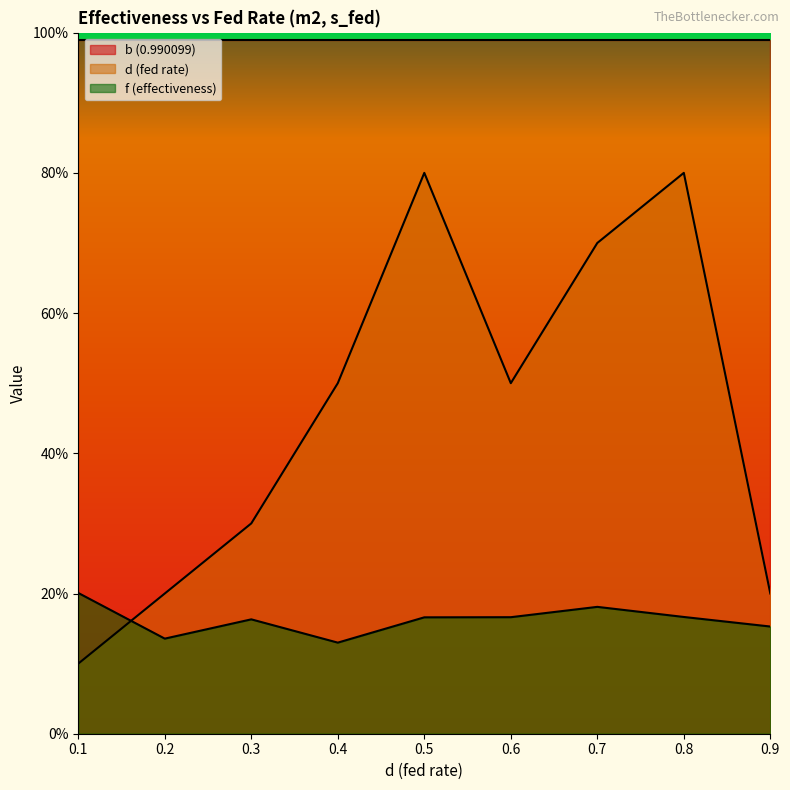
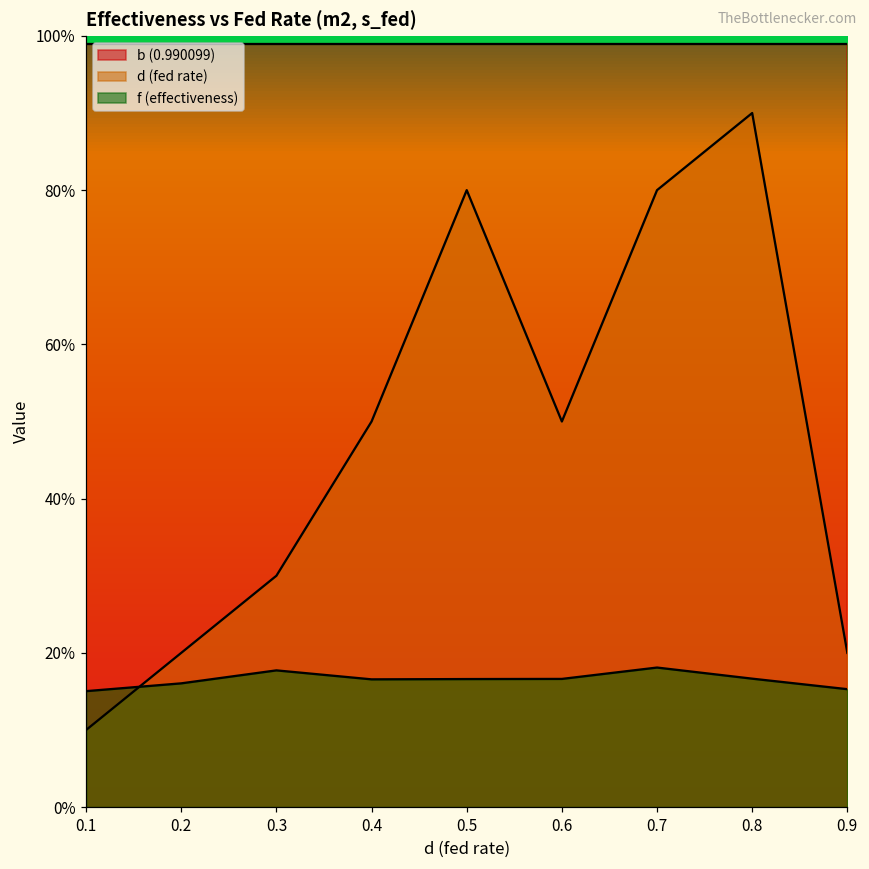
f (effectiveness), 0.1: 20% -> 15%
f (effectiveness), 0.2: 14% -> 16%
f (effectiveness), 0.3: 16% -> 18%
f (effectiveness), 0.4: 13% -> 17%
d (fed rate), 0.7: 70% -> 80%
d (fed rate), 0.8: 80% -> 90%
